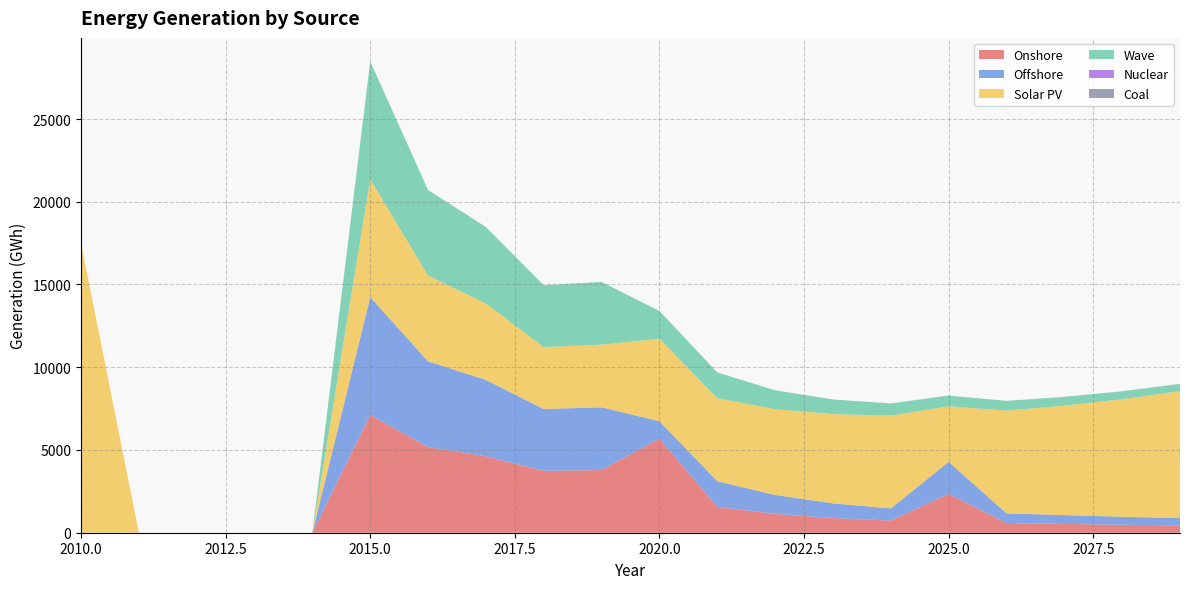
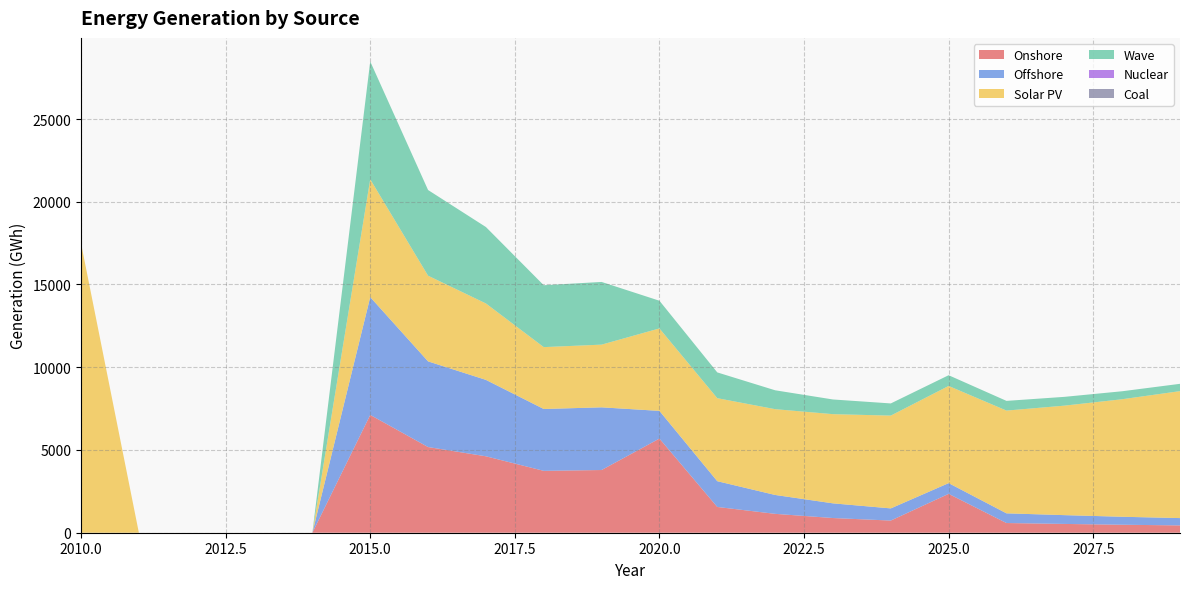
Offshore, 2020.0: 1100 -> 1700
Offshore, 2025.0: 1900 -> 600
Solar PV, 2025.0: 3400 -> 5900
